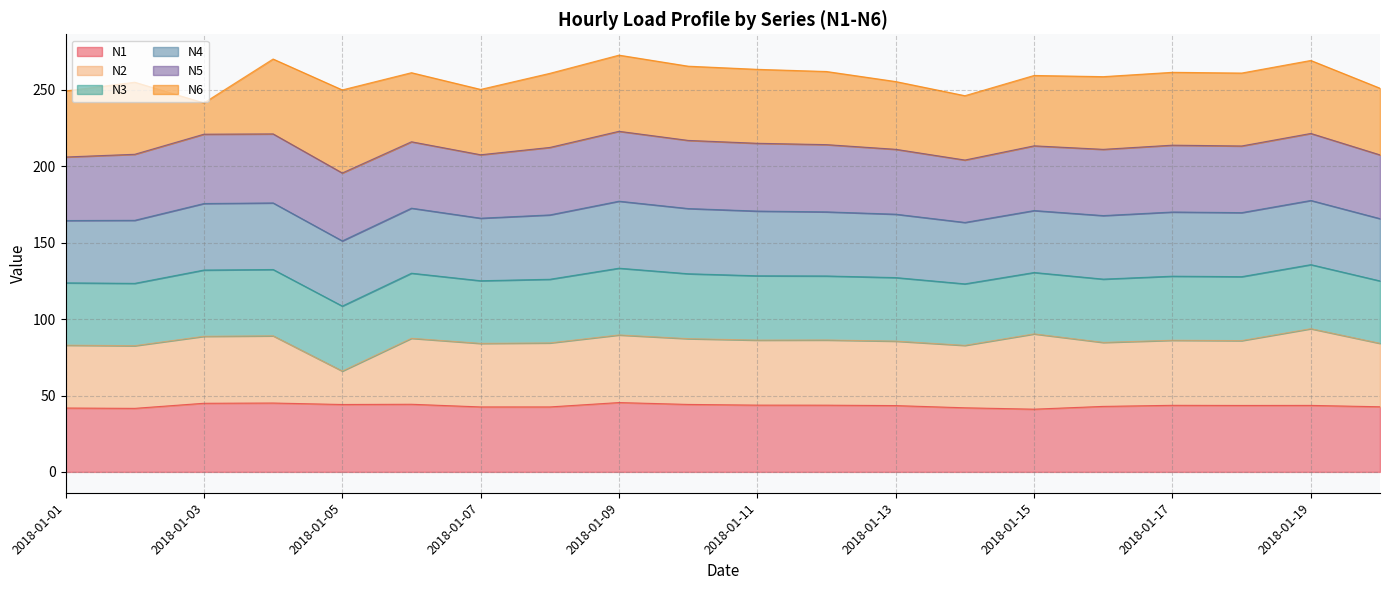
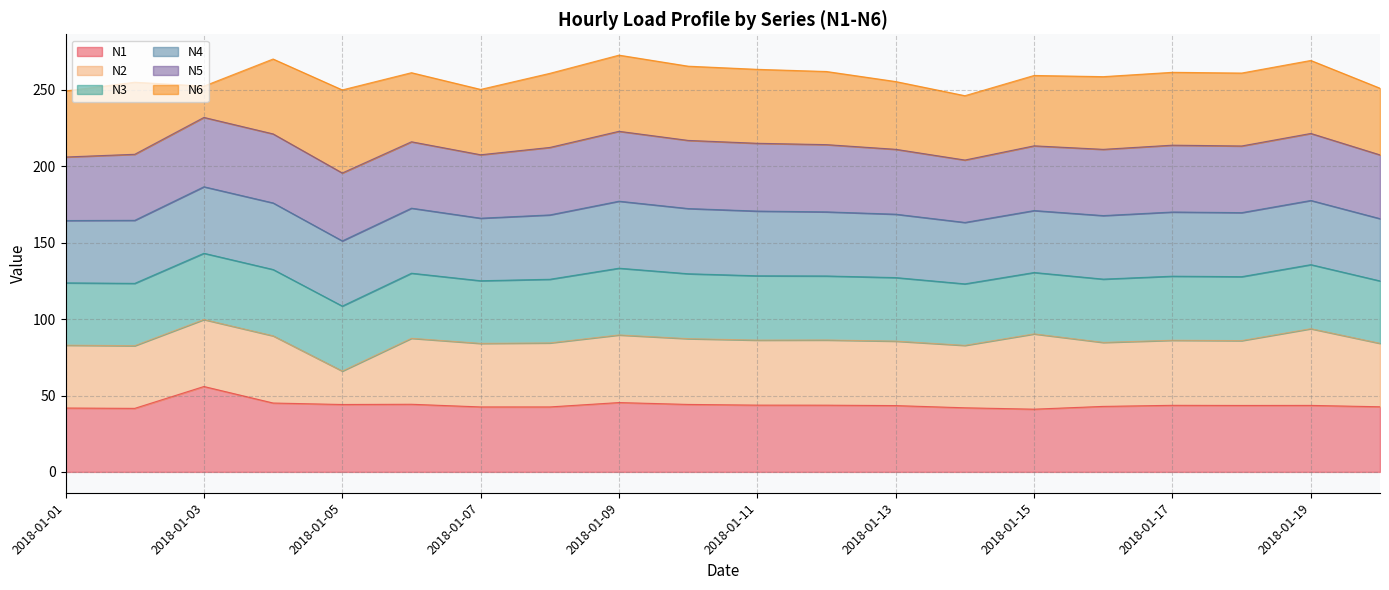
N1, 2018-01-03: 45 -> 56
